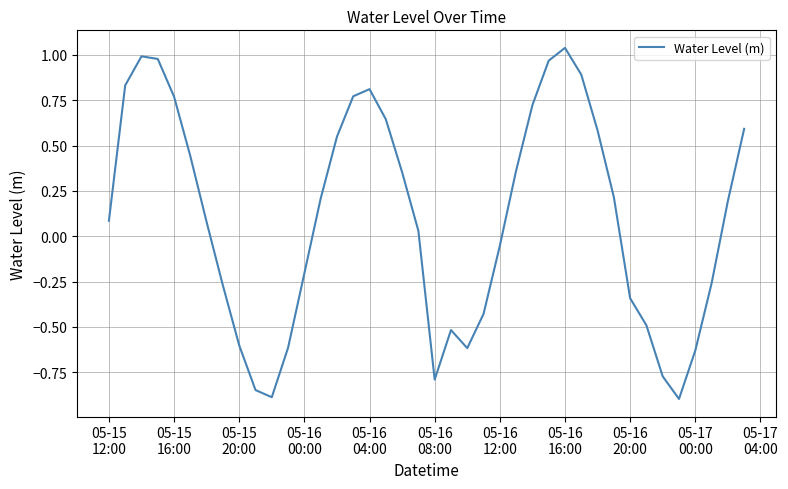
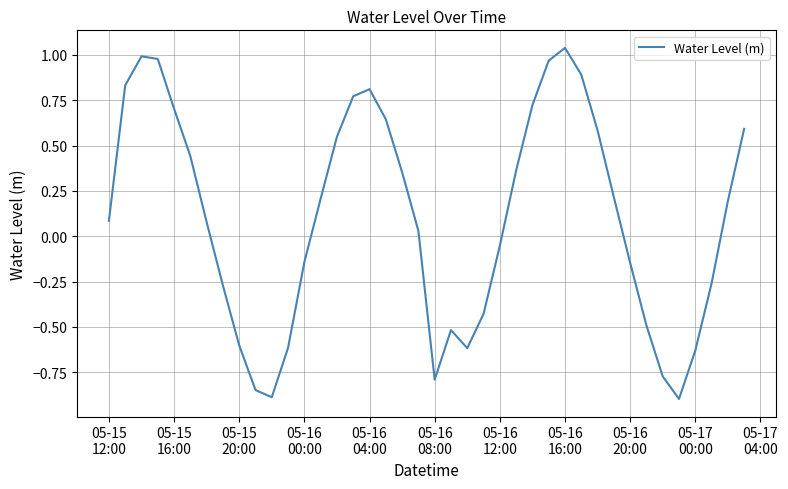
05-15 16:00: 0.77 -> 0.70
05-16 00:00: -0.20 -> -0.14
05-16 20:00: -0.34 -> -0.15
